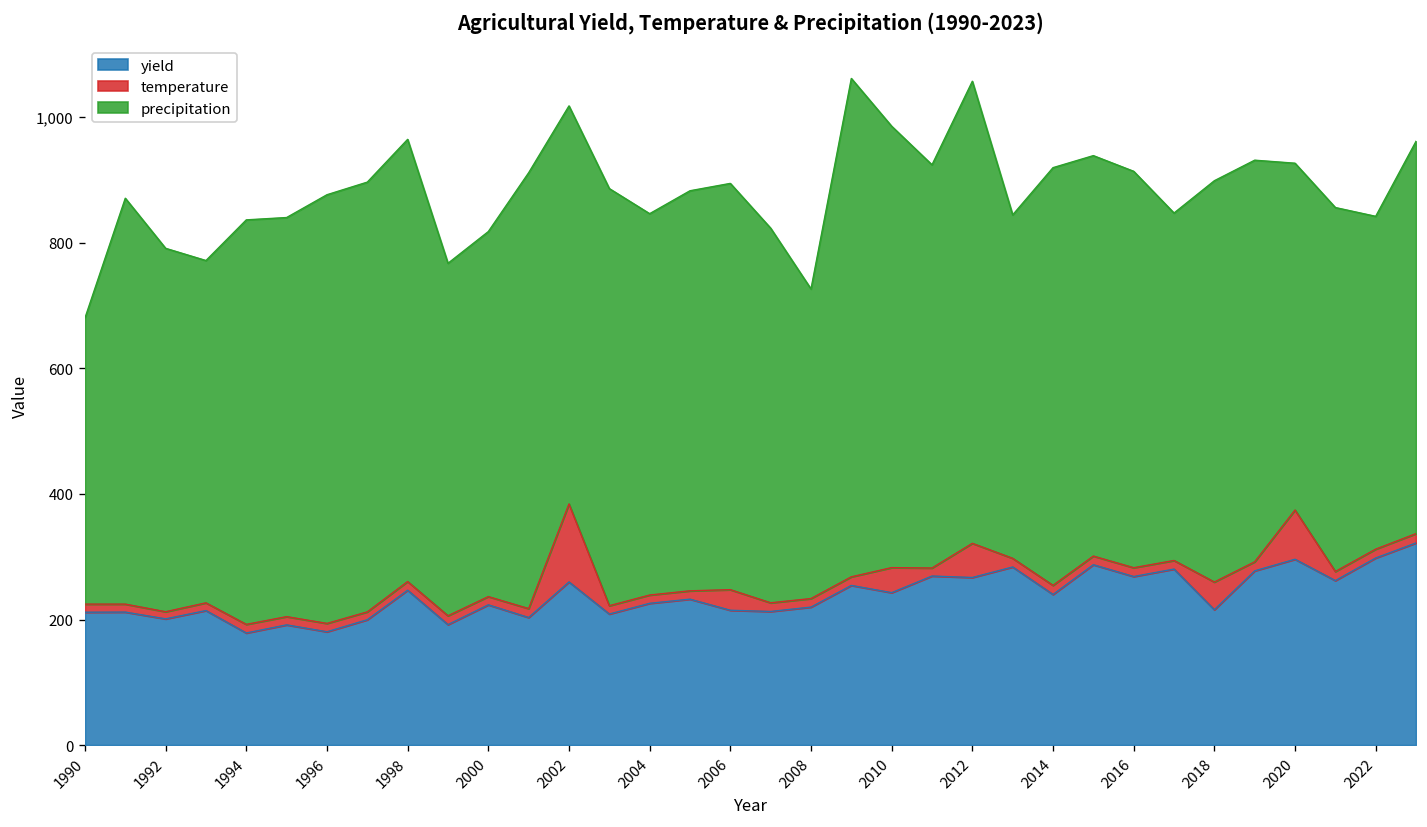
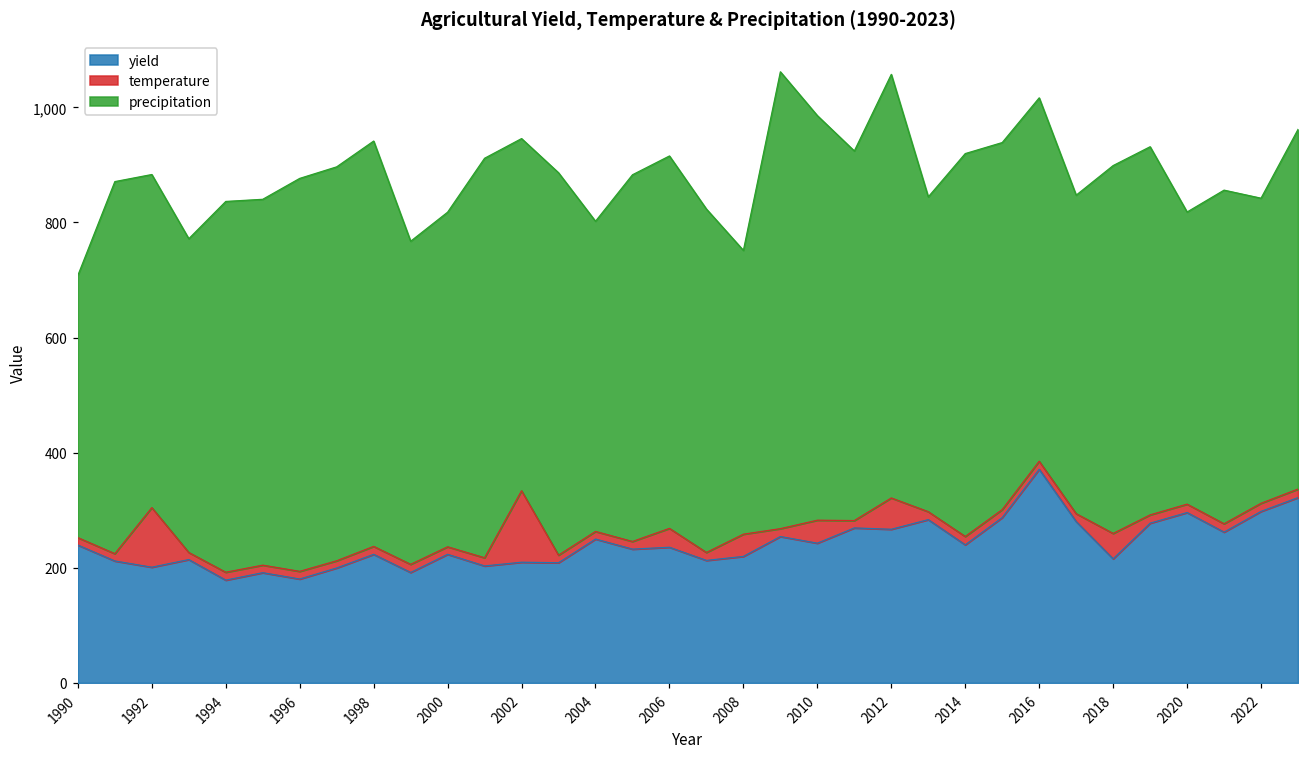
yield, 1990: 210 -> 240
temperature, 1992: 10 -> 100
yield, 1998: 250 -> 220
yield, 2002: 260 -> 210
precipitation, 2002: 630 -> 610
yield, 2004: 230 -> 250
precipitation, 2004: 610 -> 540
yield, 2006: 210 -> 240
temperature, 2008: 10 -> 40
yield, 2016: 270 -> 370
temperature, 2020: 80 -> 10
precipitation, 2020: 550 -> 510
